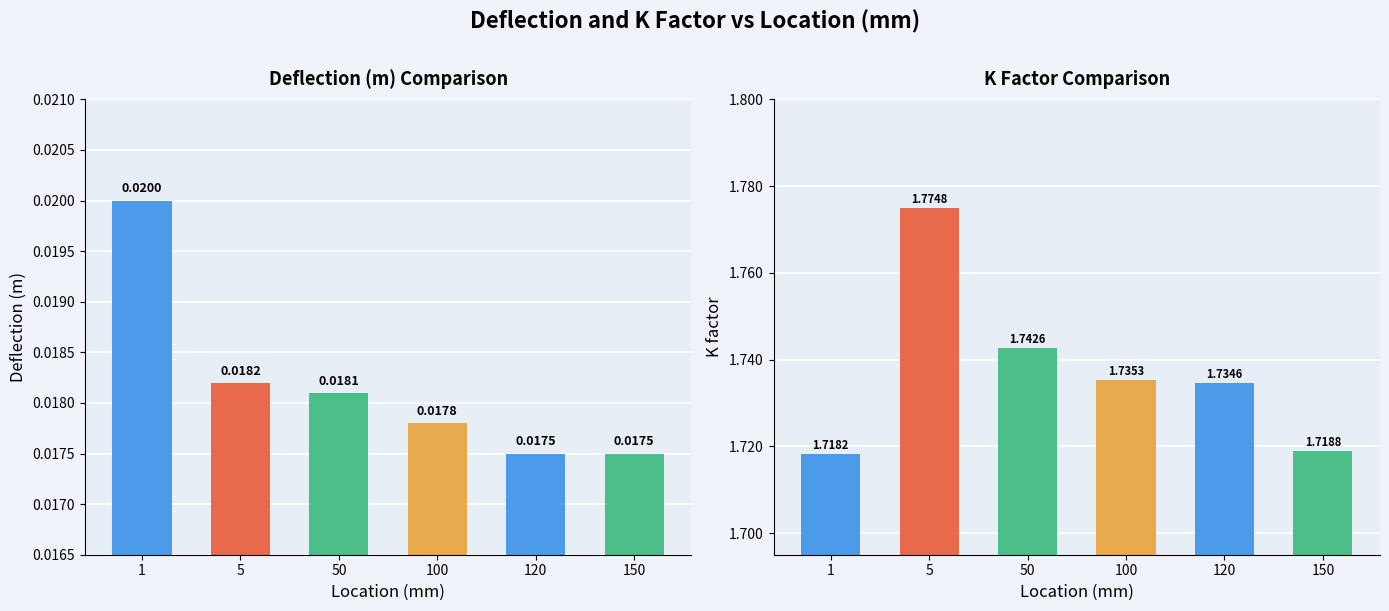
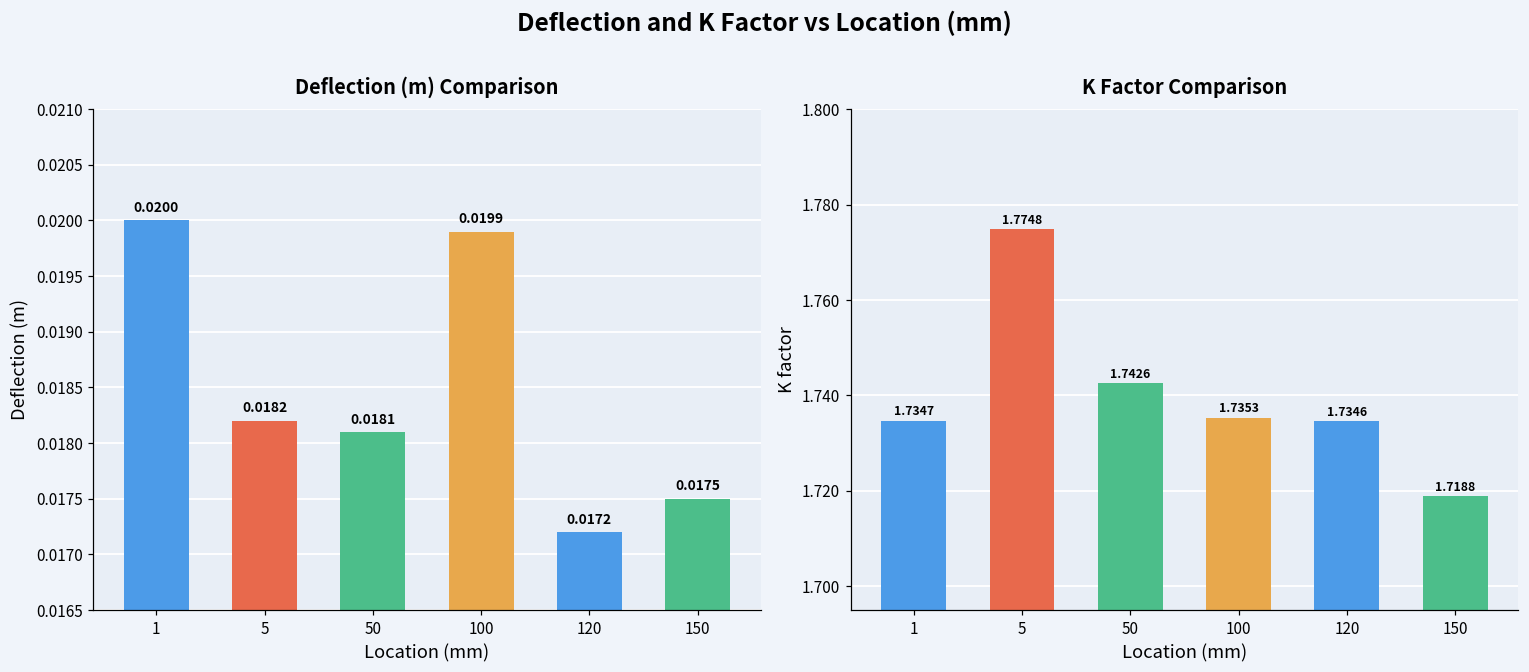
Deflection (m) Comparison, 100: 0.0178 -> 0.0199
Deflection (m) Comparison, 120: 0.0175 -> 0.0172
K Factor Comparison, 1: 1.7182 -> 1.7347
